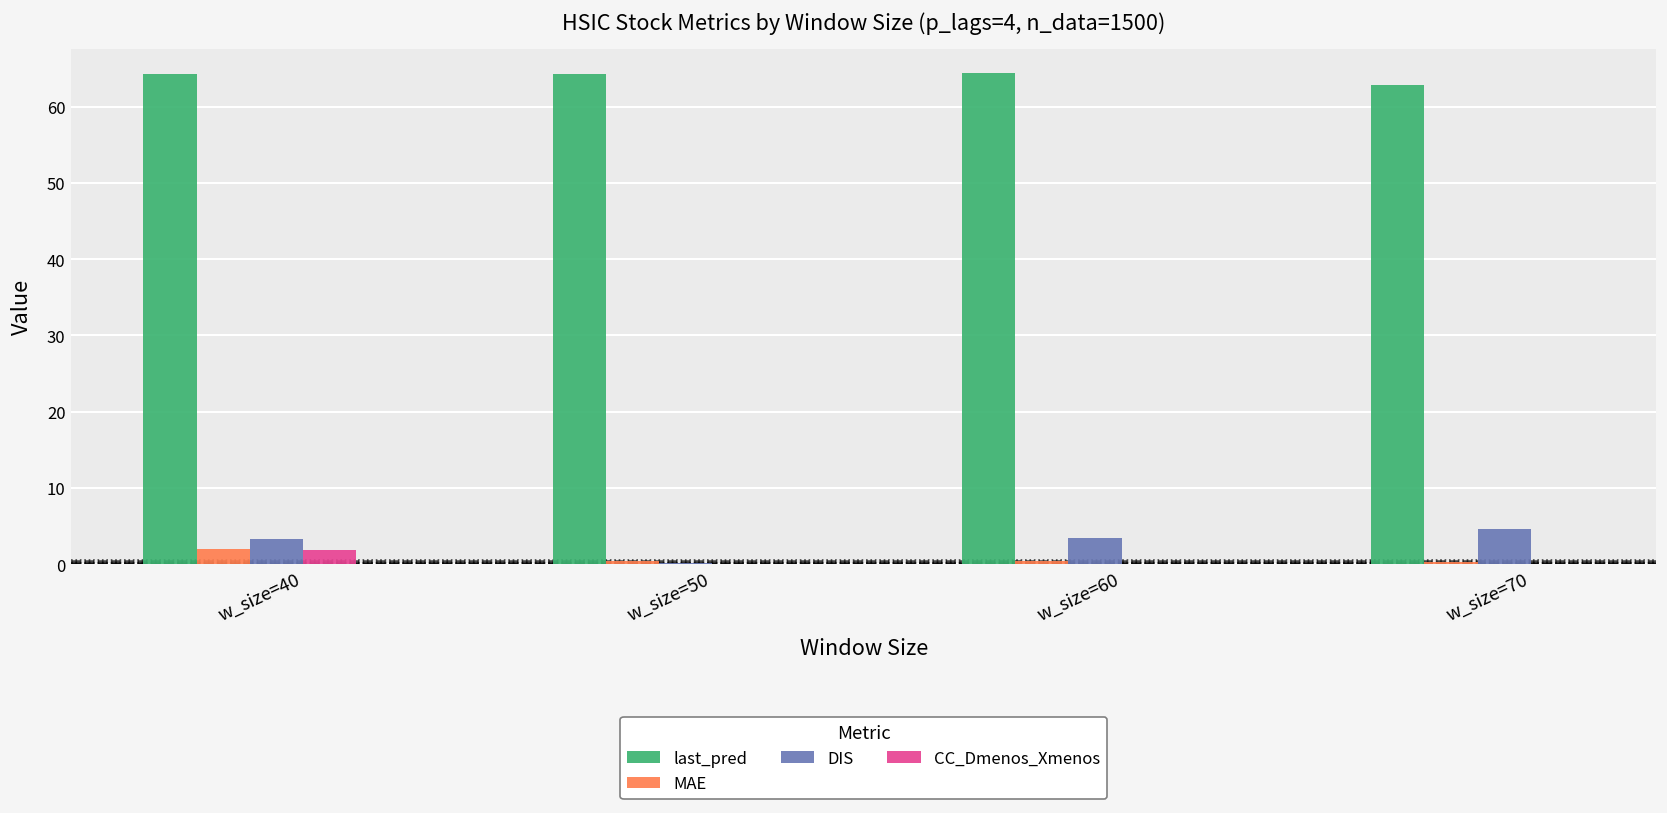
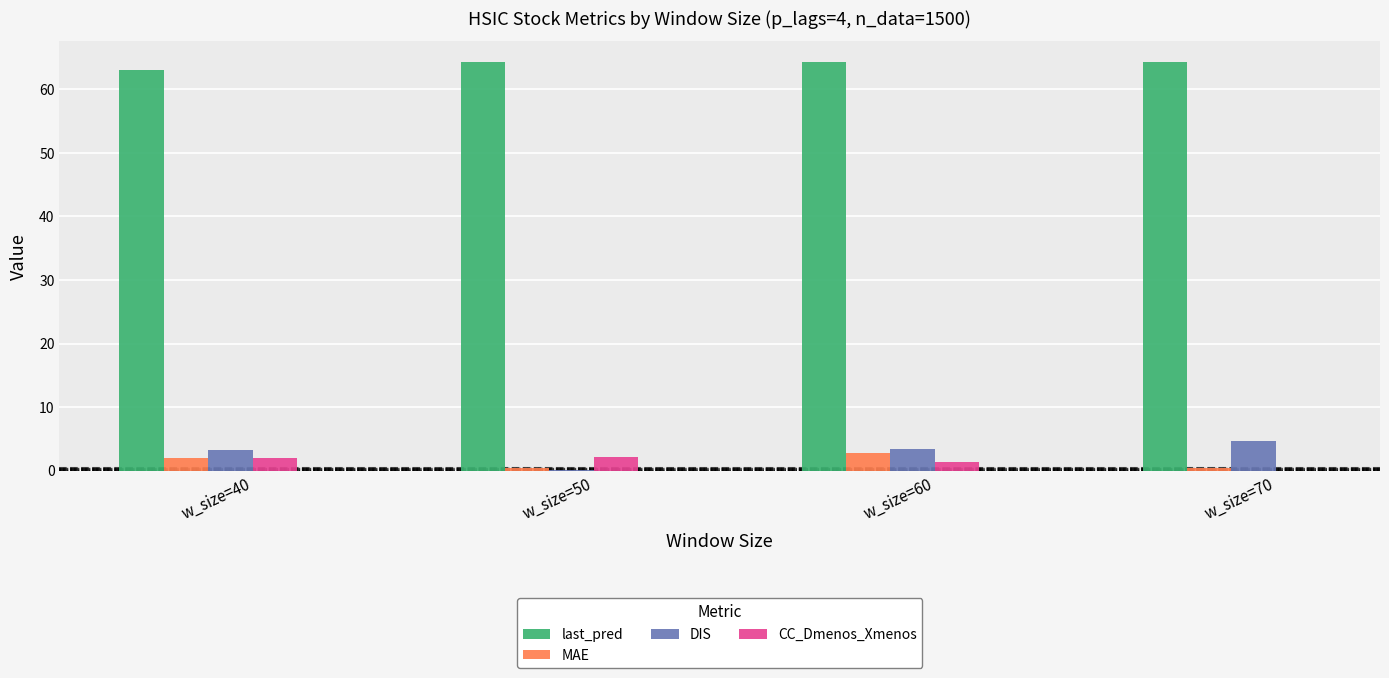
last_pred, w_size=40: 64 -> 63
CC_Dmenos_Xmenos, w_size=50: 0 -> 2
MAE, w_size=60: 0 -> 3
CC_Dmenos_Xmenos, w_size=60: 0 -> 1
last_pred, w_size=70: 63 -> 64
